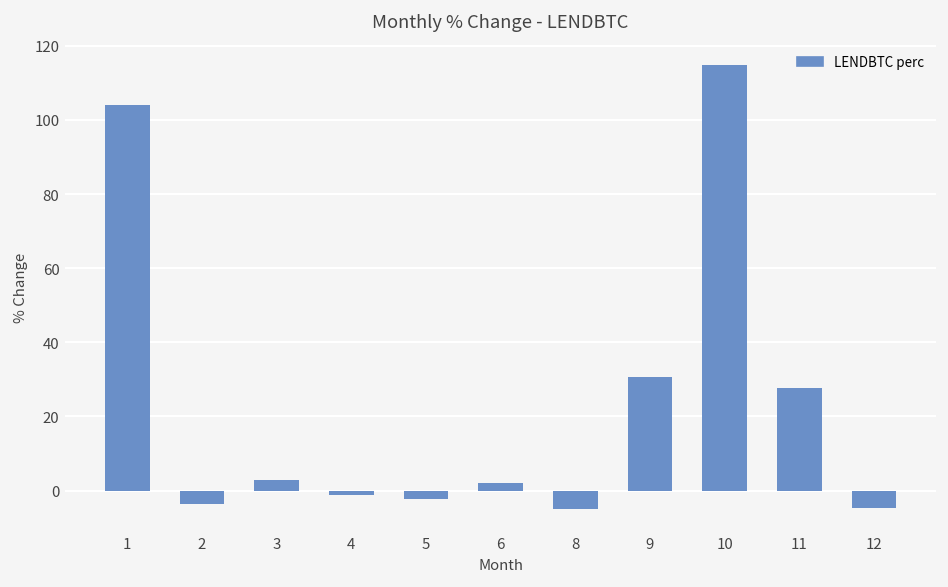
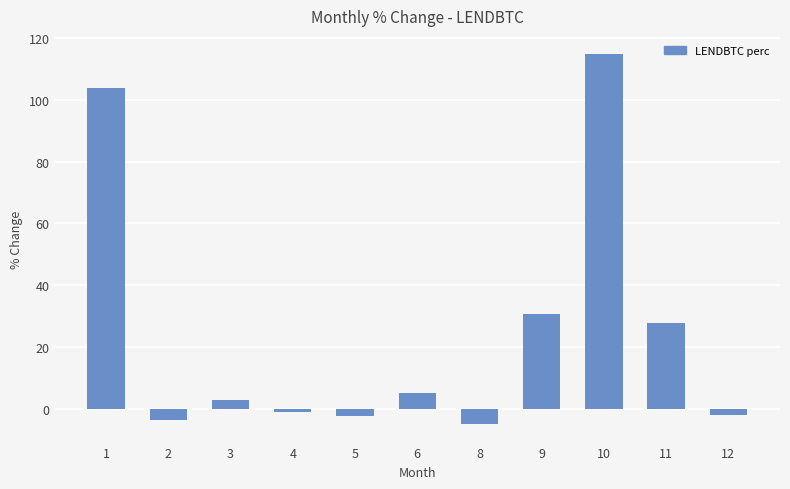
6: 2 -> 5
12: -5 -> -2
